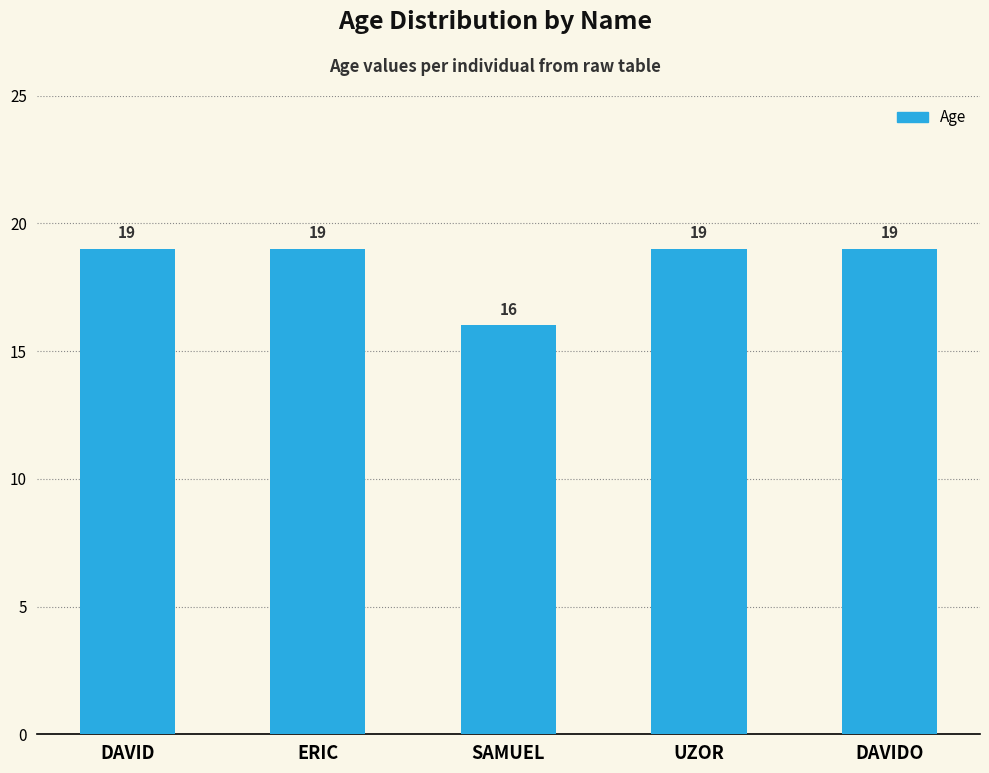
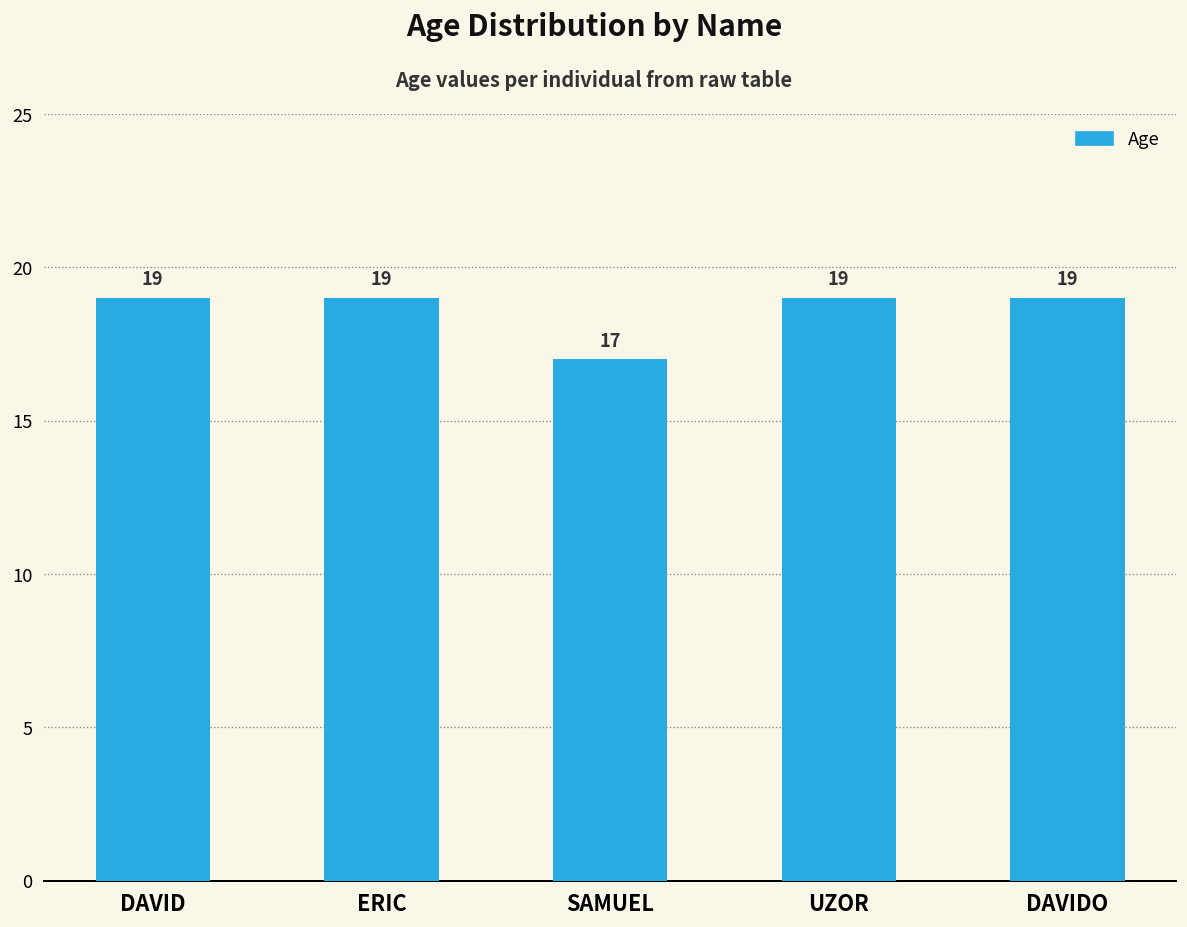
SAMUEL: 16 -> 17
